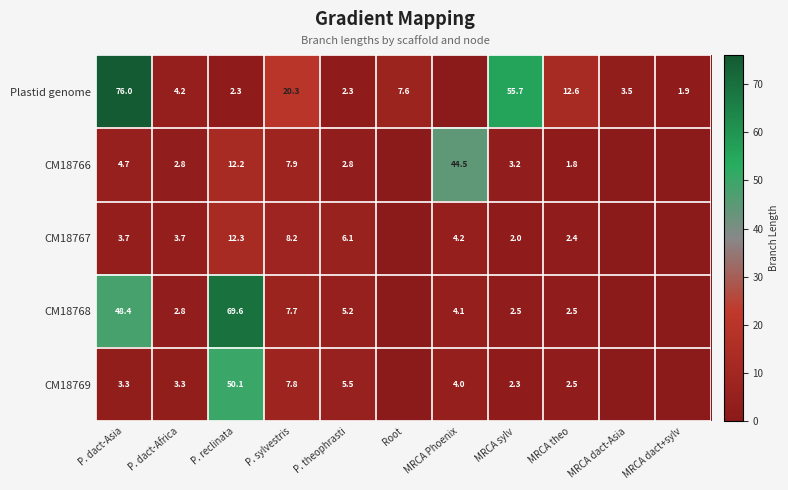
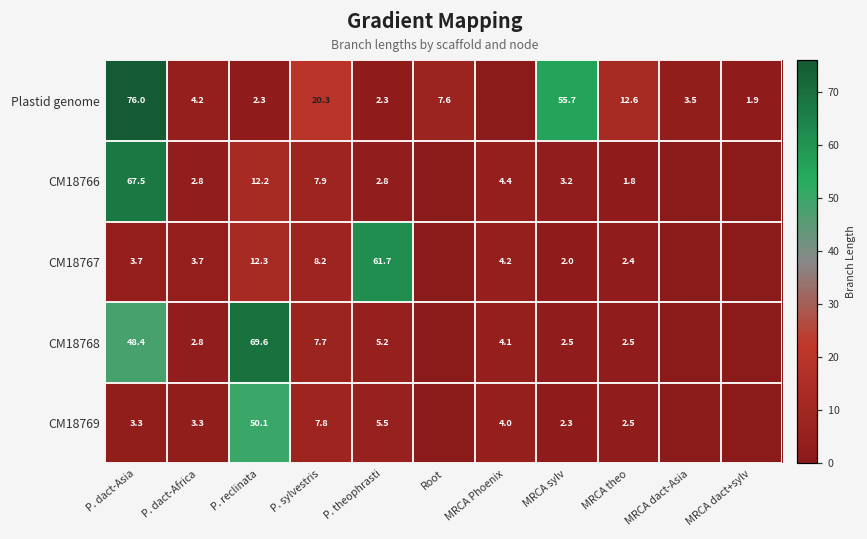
CM18766, P. dact-Asia: 4.7 -> 67.5
CM18766, MRCA Phoenix: 44.5 -> 4.4
CM18767, P. theophrasti: 6.1 -> 61.7
